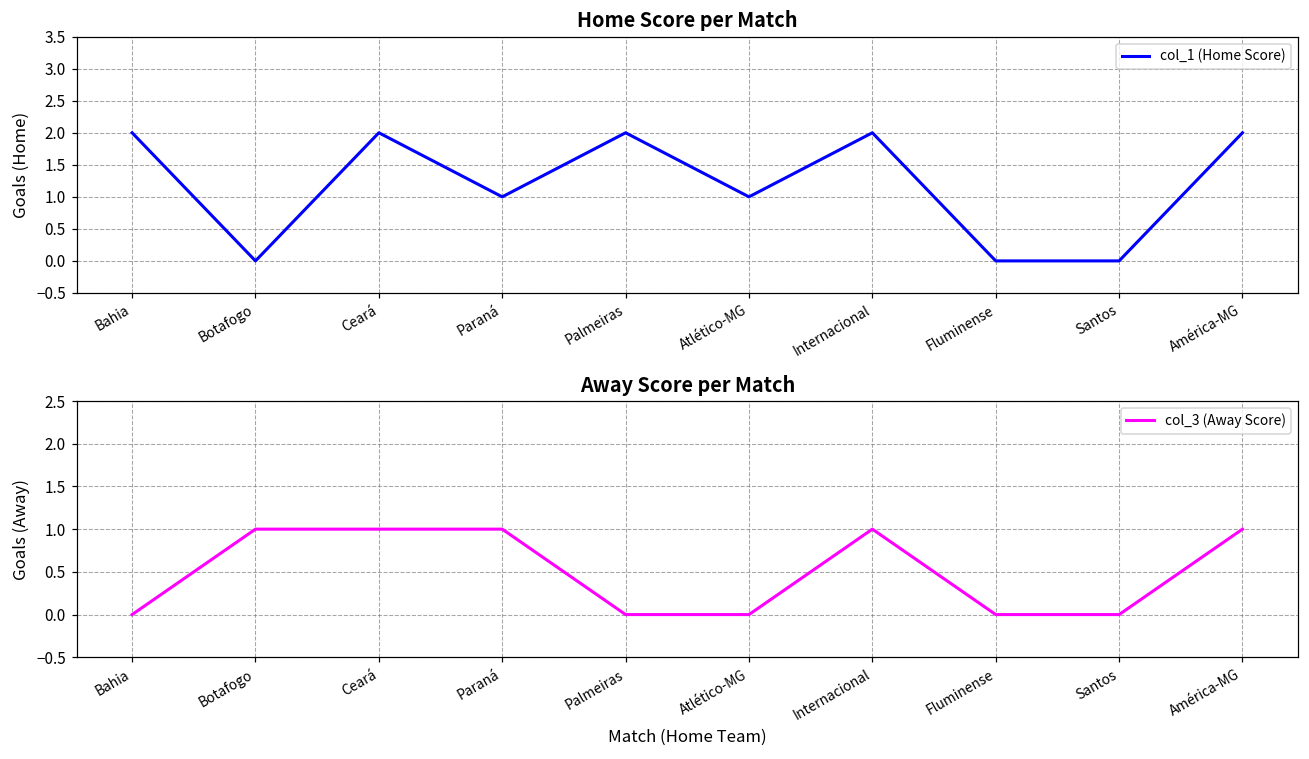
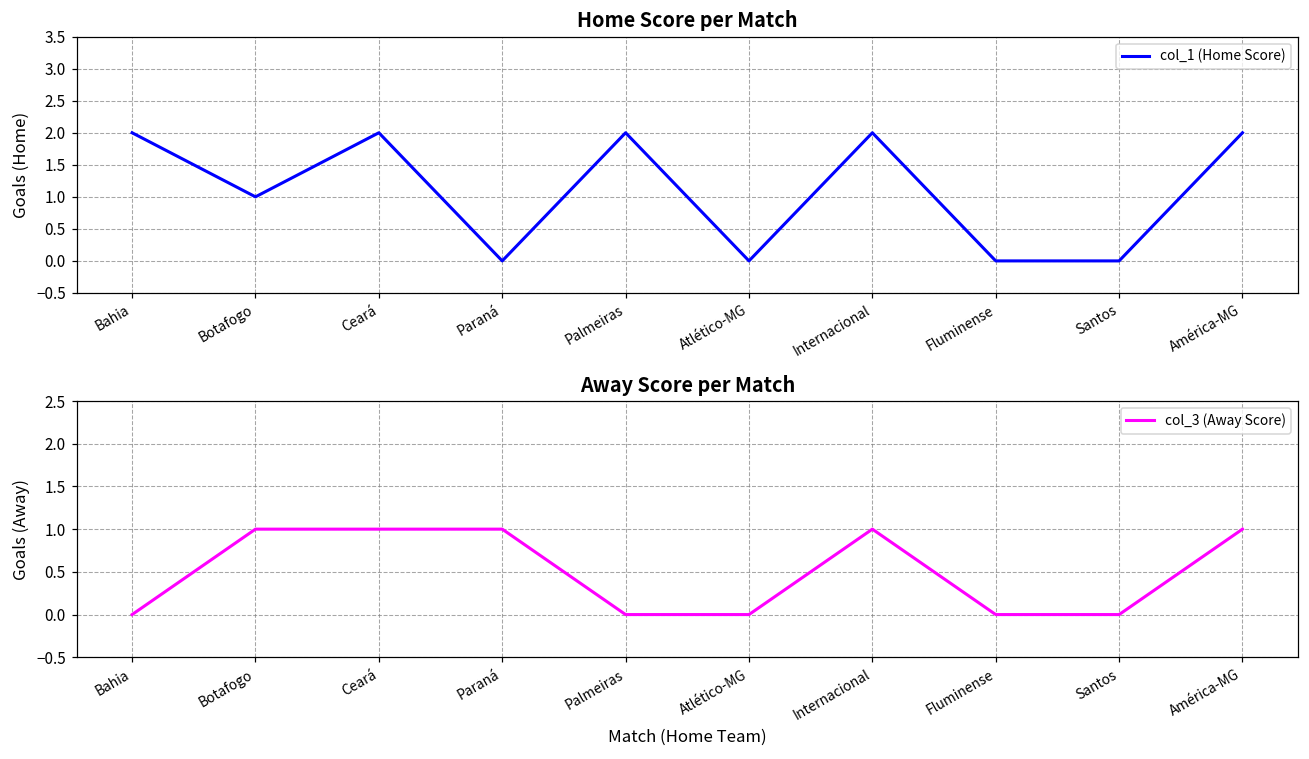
Home Score per Match, Botafogo: 0 -> 1
Home Score per Match, Paraná: 1 -> 0
Home Score per Match, Atlético-MG: 1 -> 0
